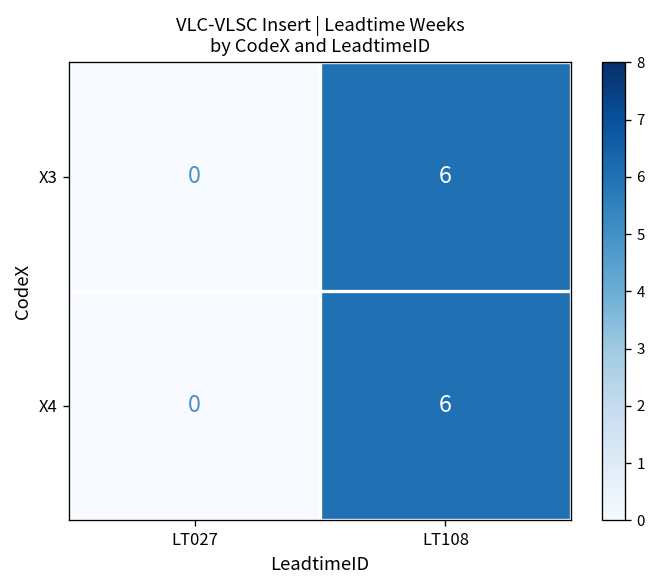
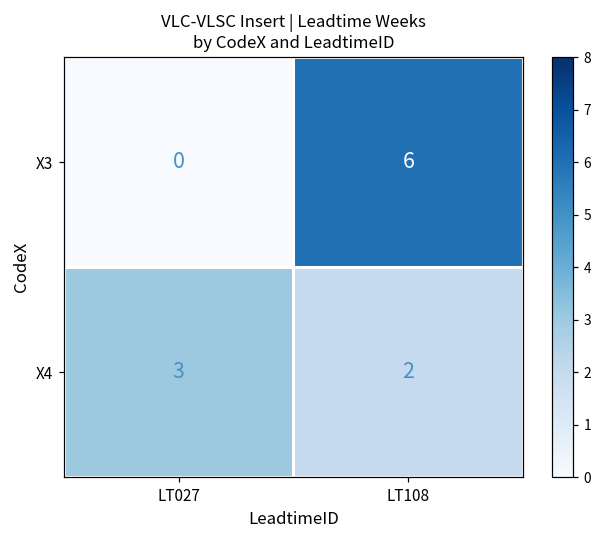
X4, LT027: 0 -> 3
X4, LT108: 6 -> 2
